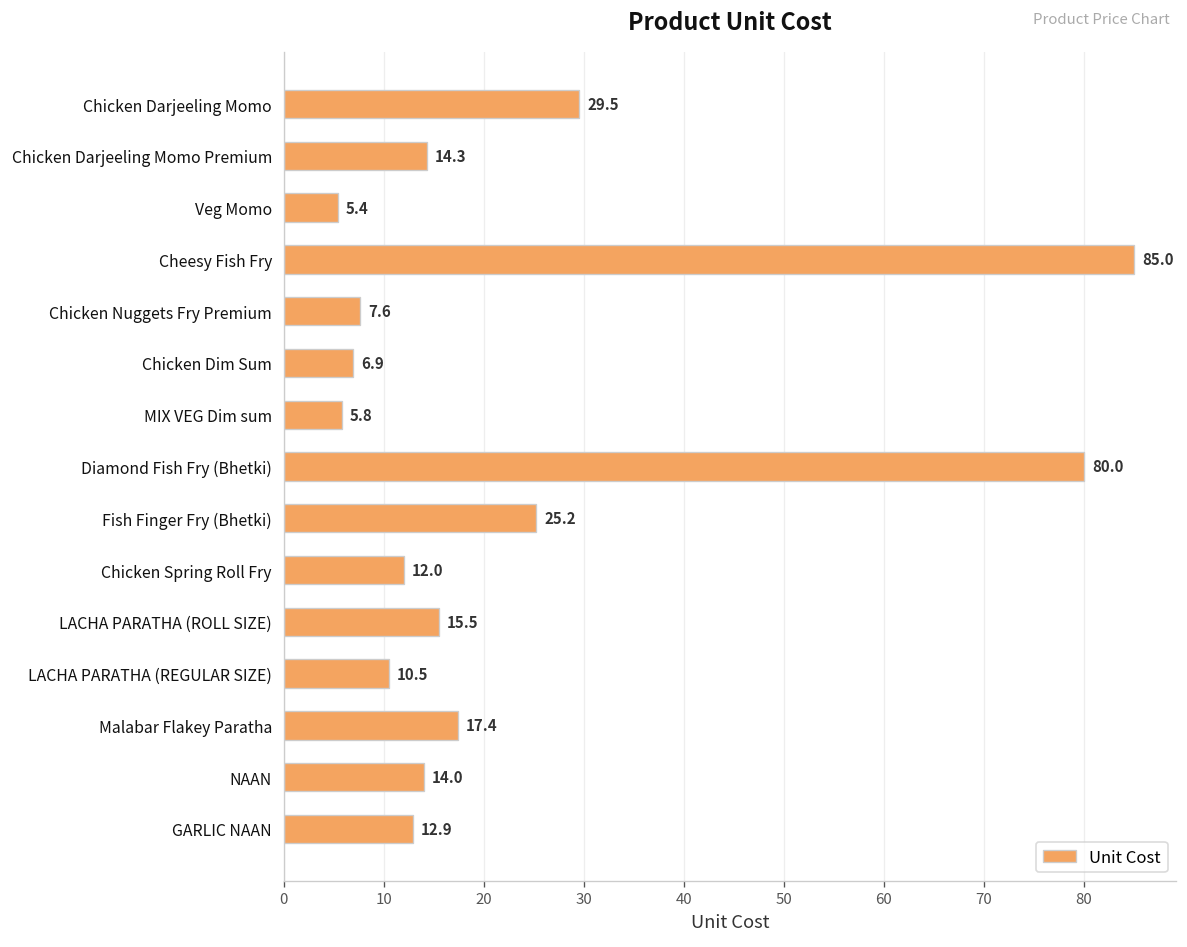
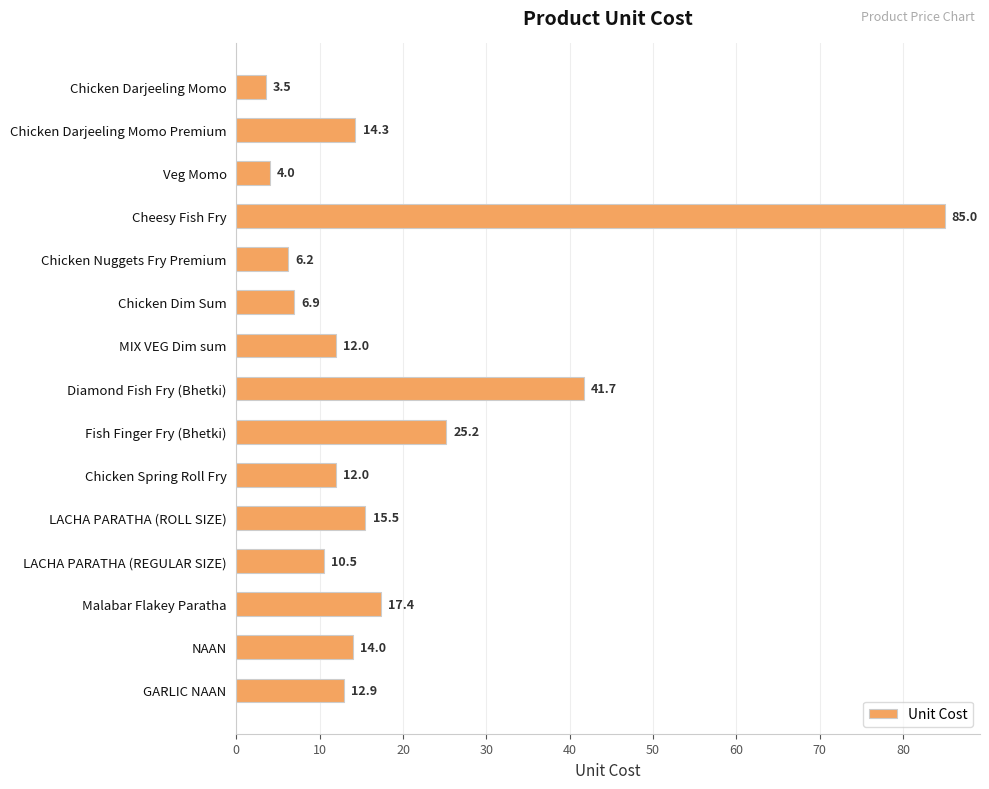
Chicken Darjeeling Momo: 29.5 -> 3.5
Veg Momo: 5.4 -> 4.0
Chicken Nuggets Fry Premium: 7.6 -> 6.2
MIX VEG Dim sum: 5.8 -> 12.0
Diamond Fish Fry (Bhetki): 80.0 -> 41.7
